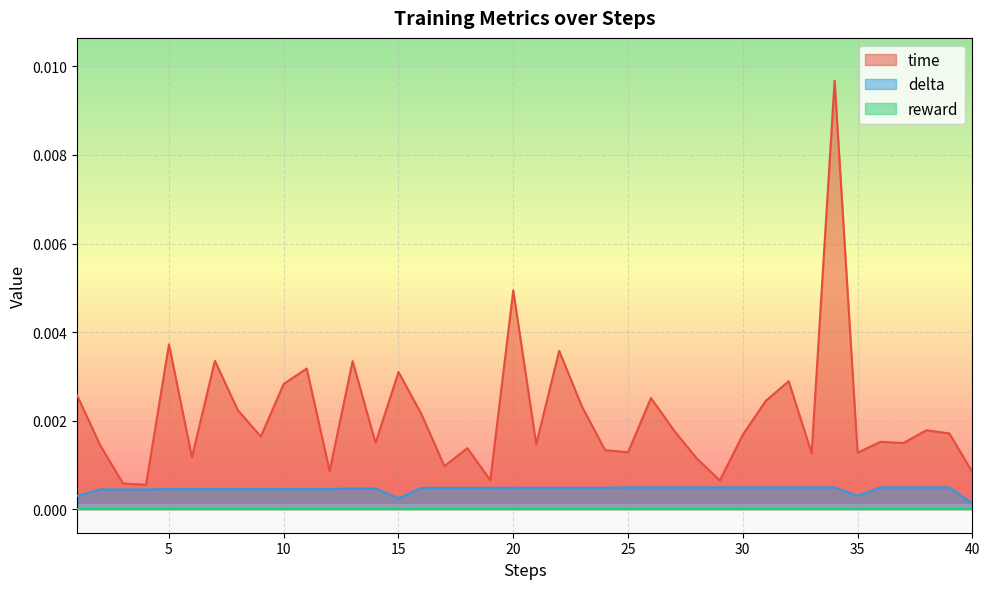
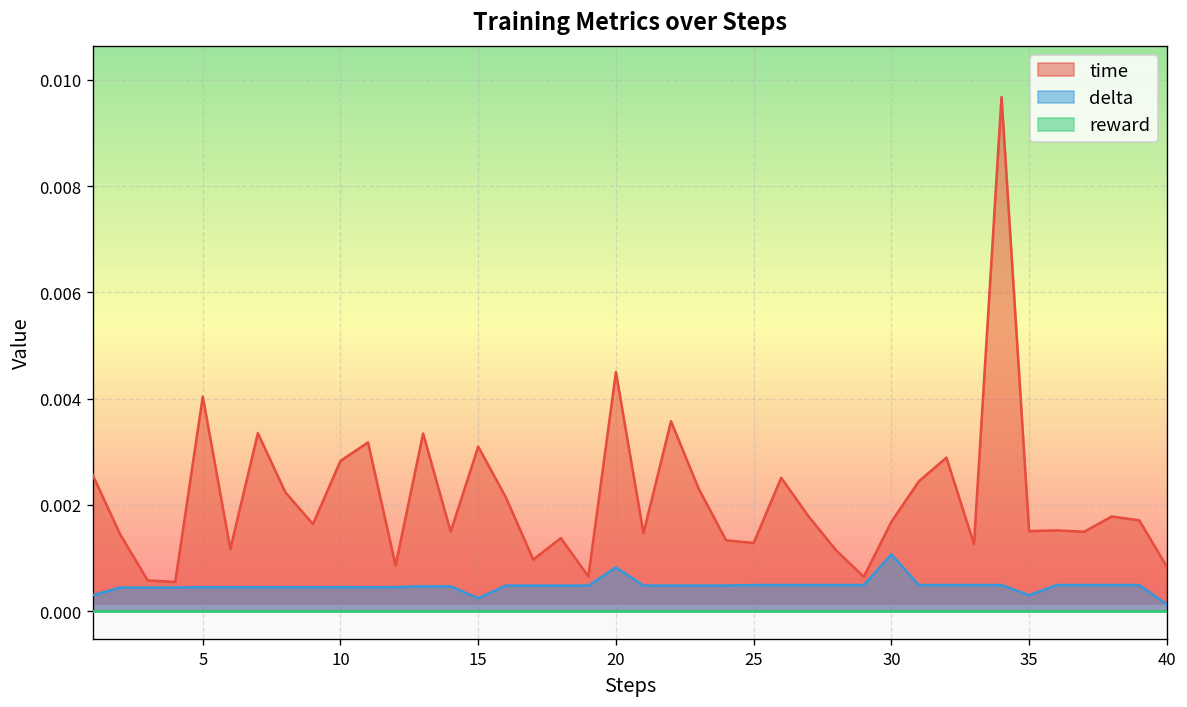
time, 5: 0.0037 -> 0.0040
time, 20: 0.0049 -> 0.0045
delta, 20: 0.0005 -> 0.0008
delta, 30: 0.0005 -> 0.0011
time, 35: 0.0013 -> 0.0015
